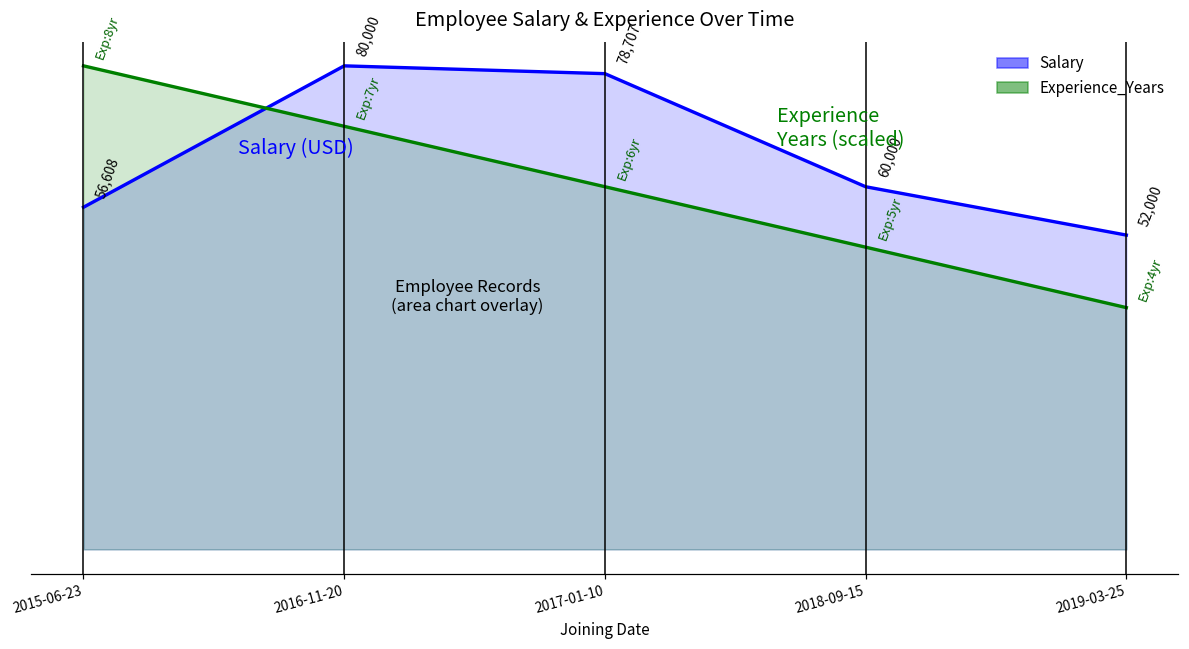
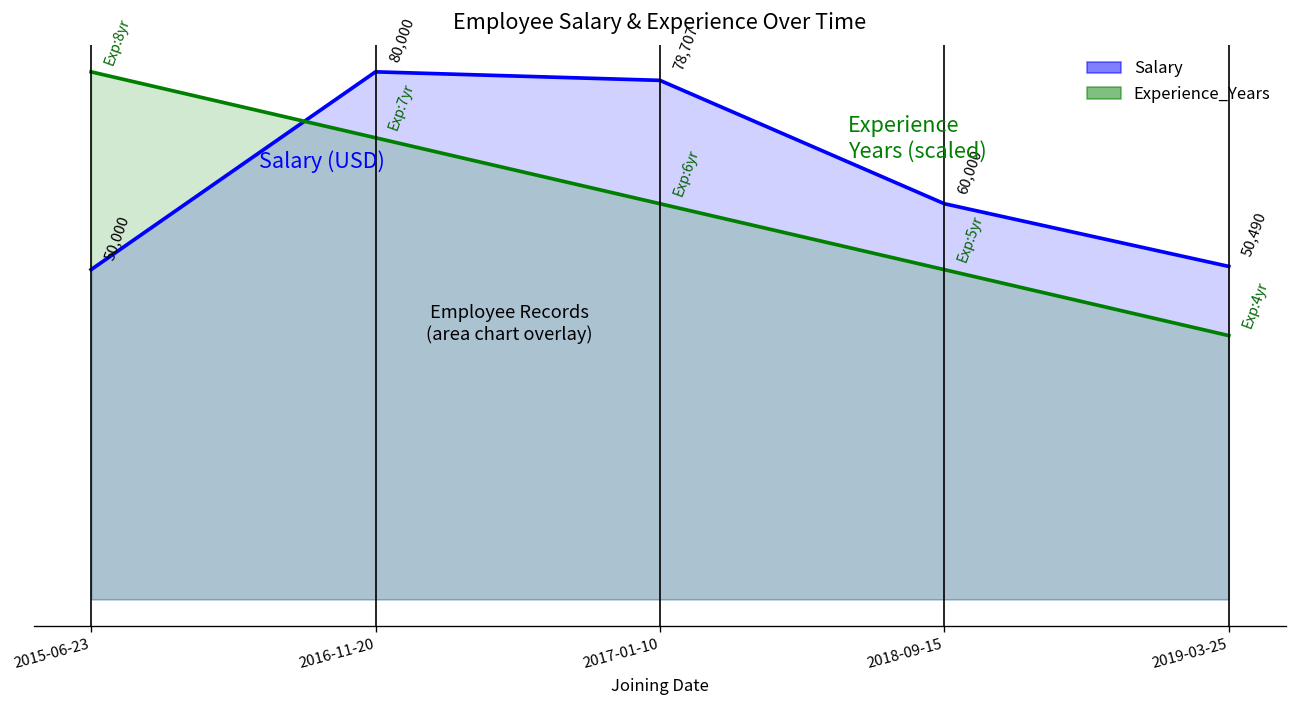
Salary, 2015-06-23: 56,608 -> 50,000
Salary, 2019-03-25: 52,000 -> 50,490
